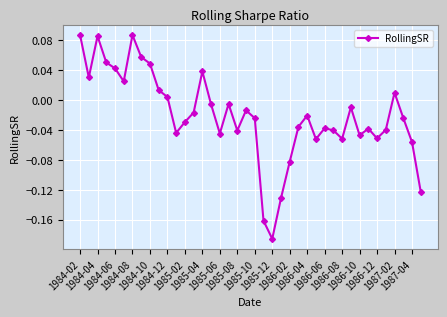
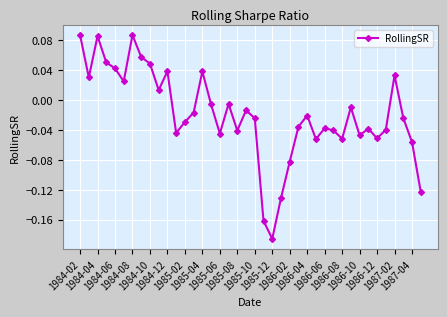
1984-12: 0.00 -> 0.04
1987-02: 0.01 -> 0.03
